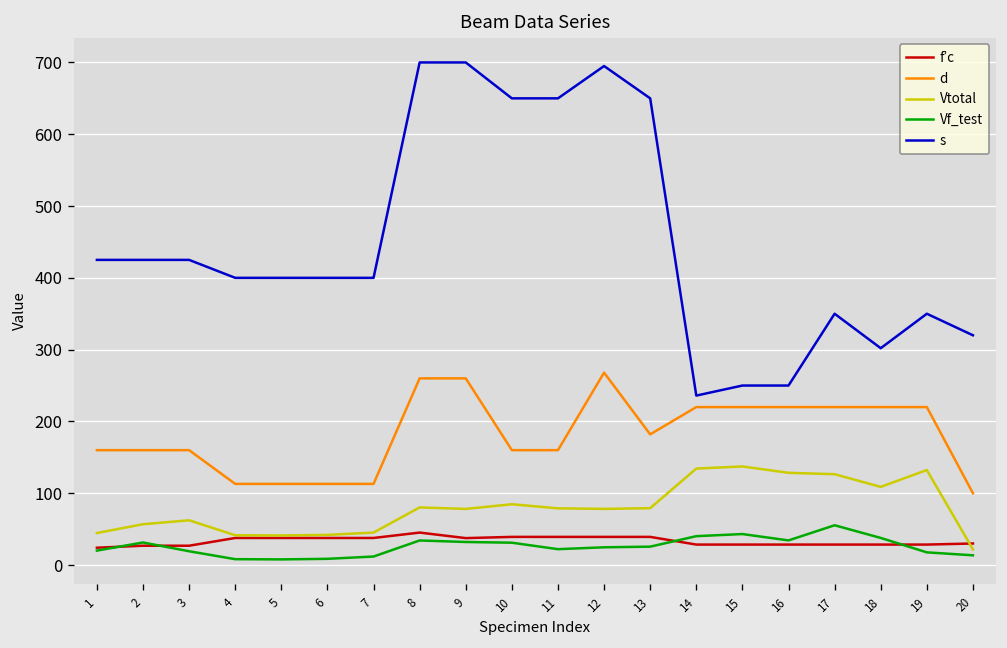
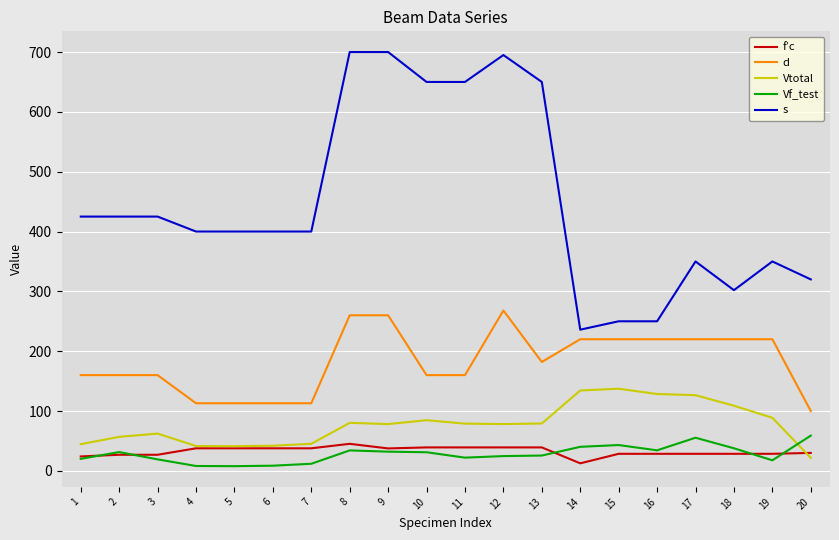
f’c, 14: 30 -> 10
Vtotal, 19: 130 -> 90
Vf_test, 20: 10 -> 60
